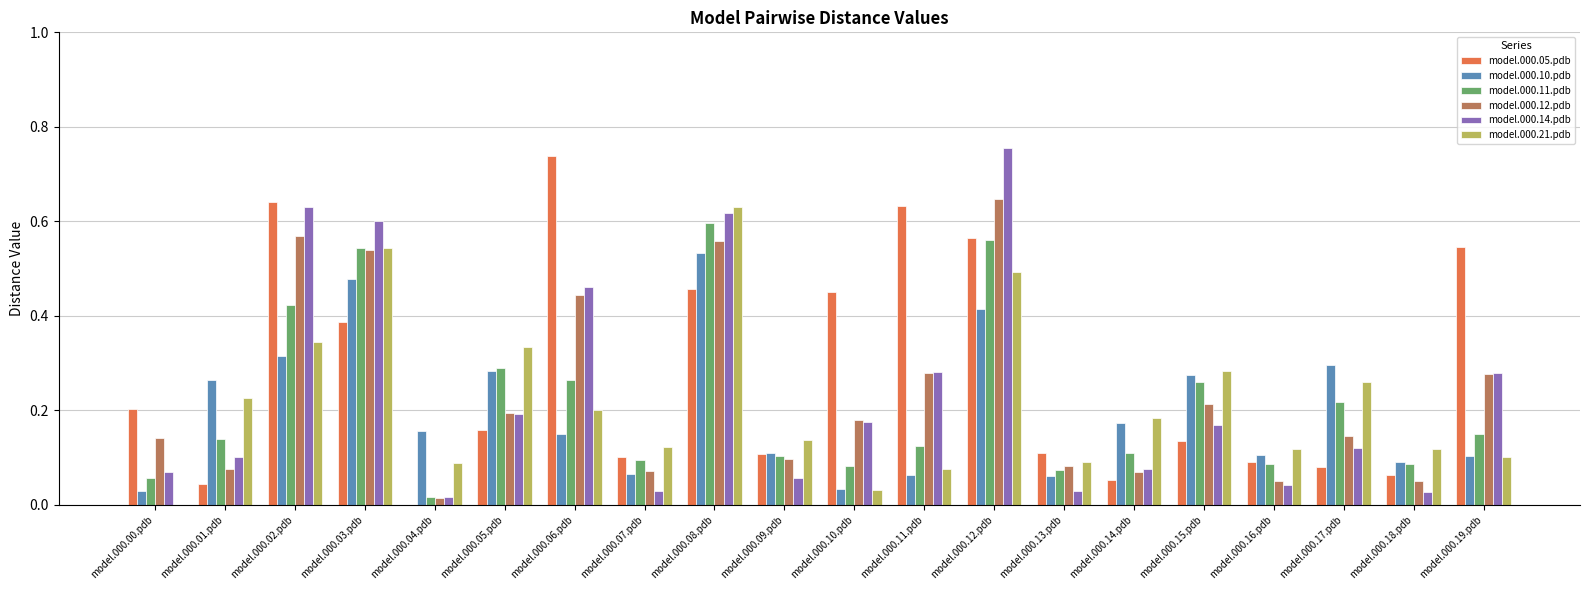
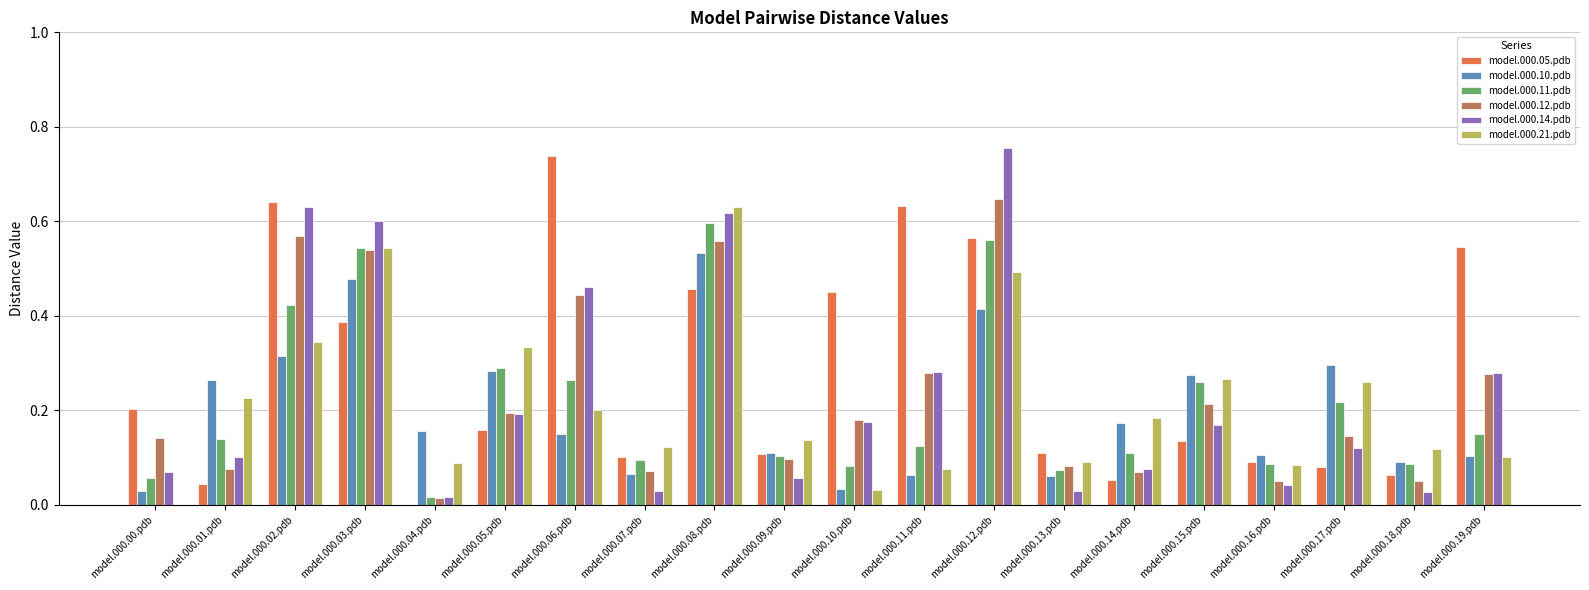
model.000.21.pdb, model.000.15.pdb: 0.28 -> 0.27
model.000.21.pdb, model.000.16.pdb: 0.12 -> 0.09
